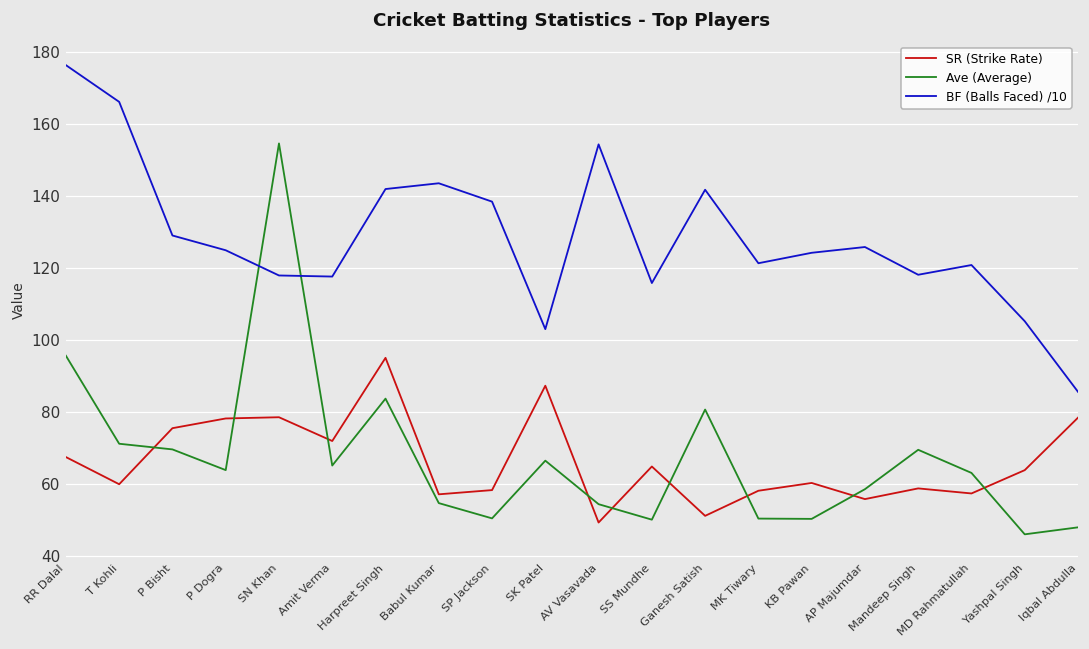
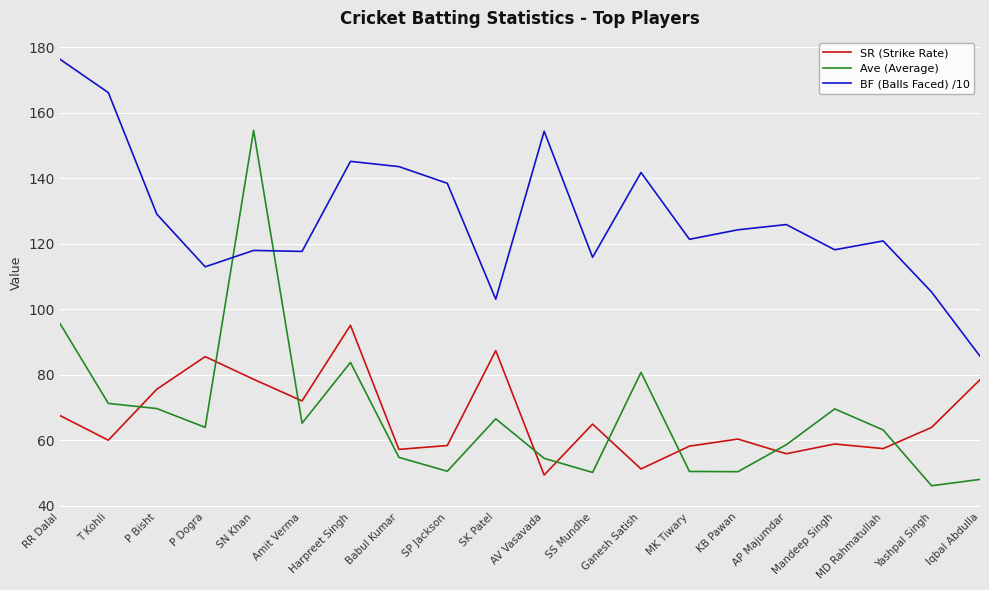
SR (Strike Rate), P Dogra: 78 -> 86
BF (Balls Faced) /10, P Dogra: 125 -> 113
BF (Balls Faced) /10, Harpreet Singh: 142 -> 145
